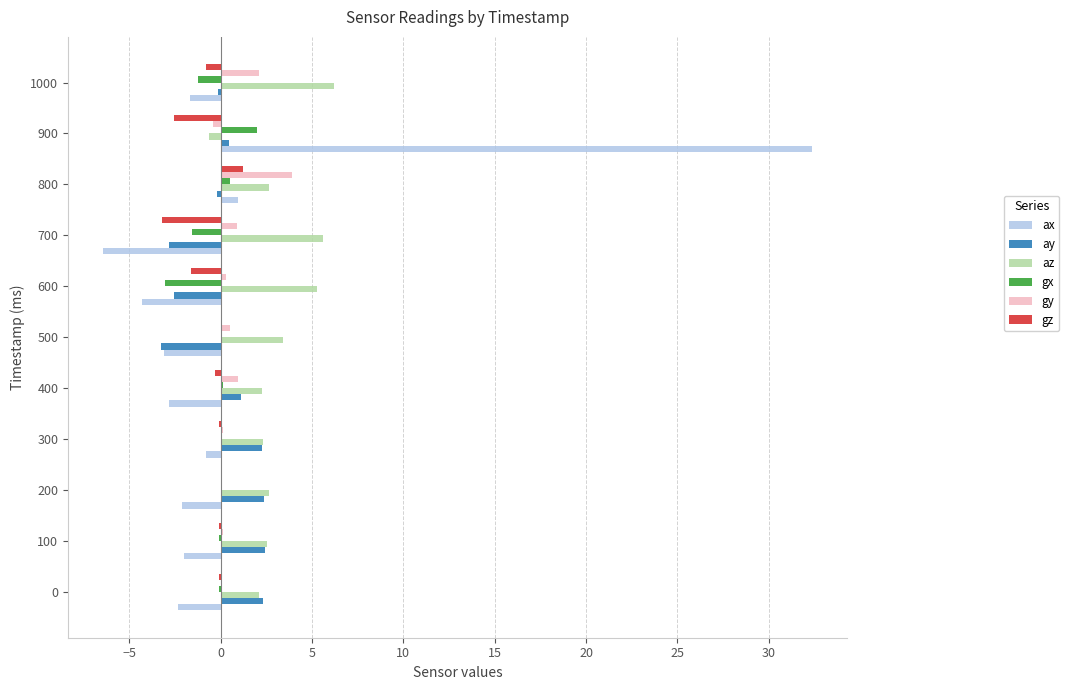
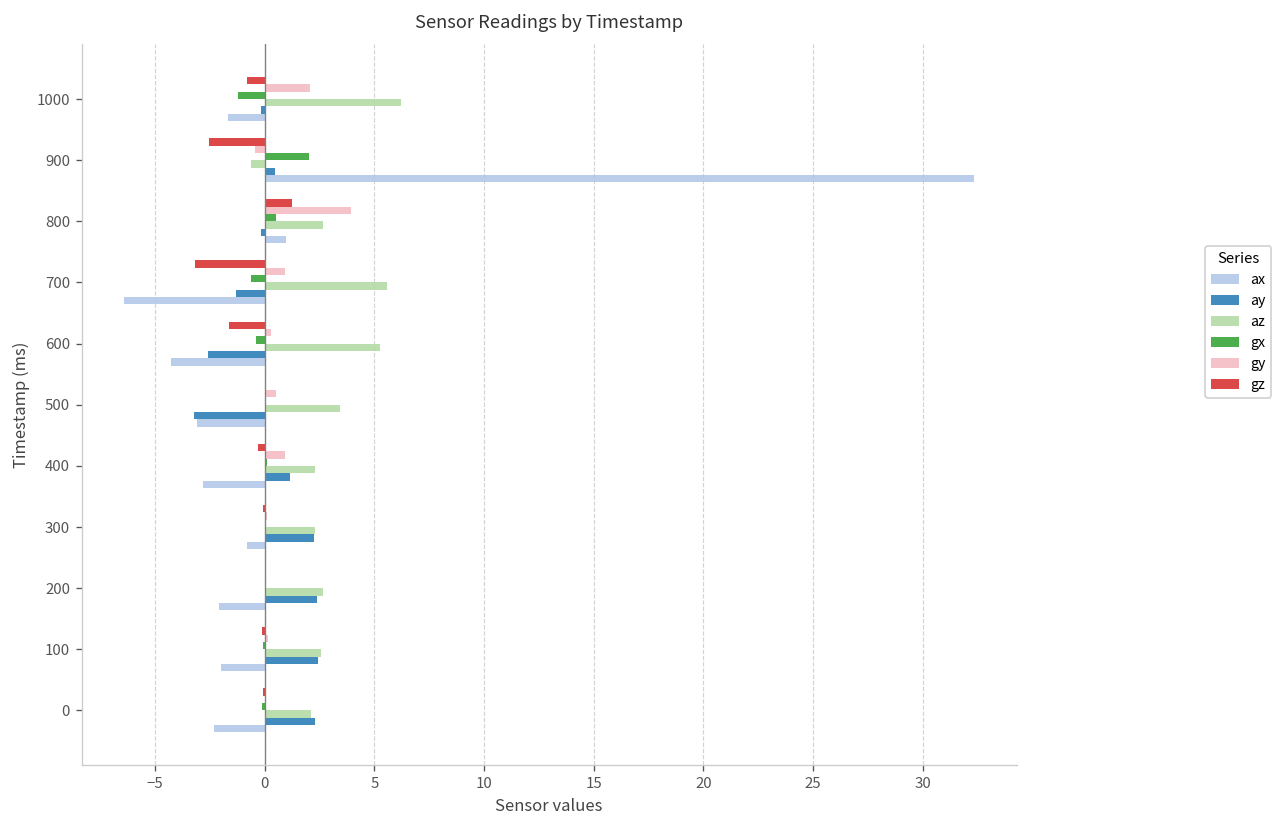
gx, 700: -1.6 -> -0.6
ay, 700: -2.8 -> -1.3
gx, 600: -3.0 -> -0.4
